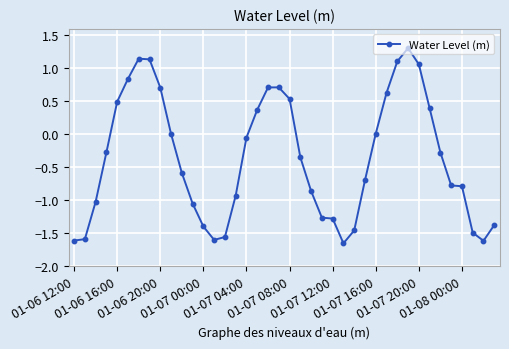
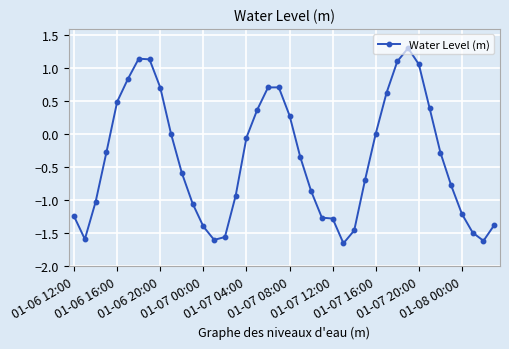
01-06 12:00: -1.6 -> -1.2
01-07 08:00: 0.5 -> 0.3
01-08 00:00: -0.8 -> -1.2
